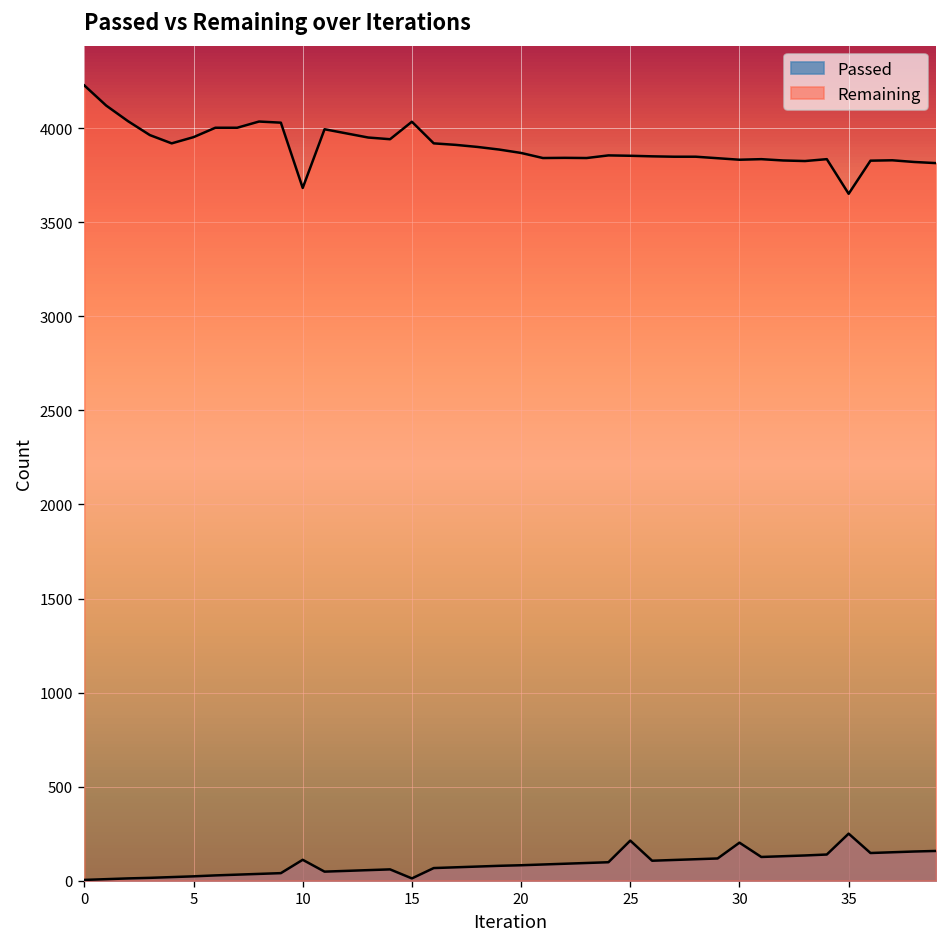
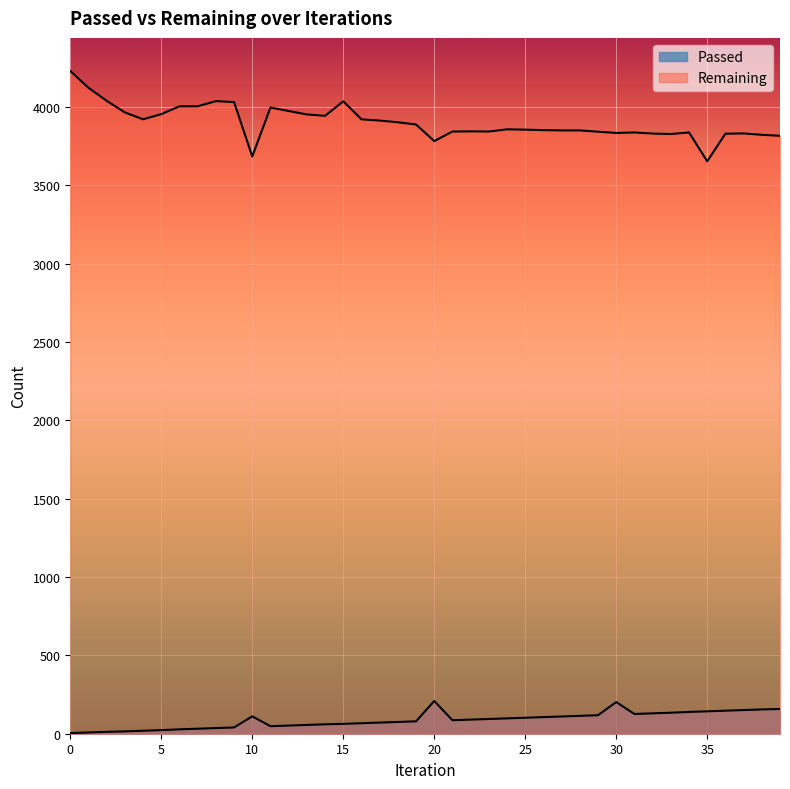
Passed, 15: 10 -> 60
Passed, 20: 80 -> 210
Remaining, 20: 3870 -> 3780
Passed, 25: 210 -> 100
Passed, 35: 250 -> 140
